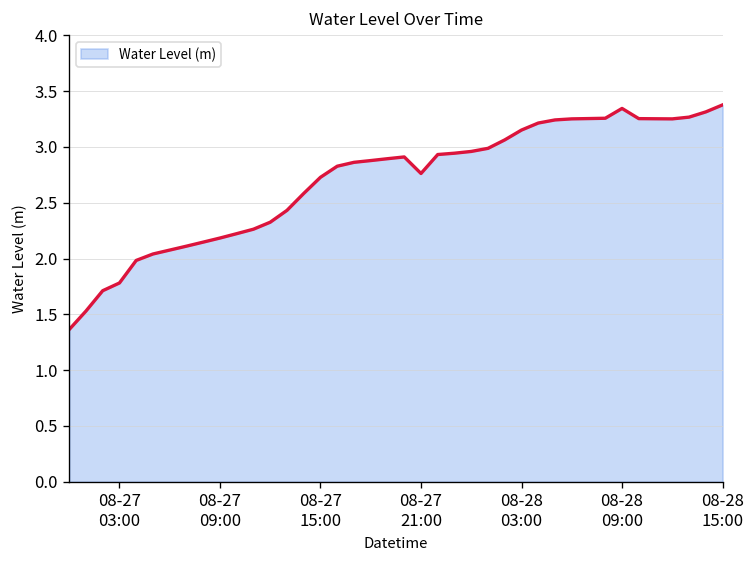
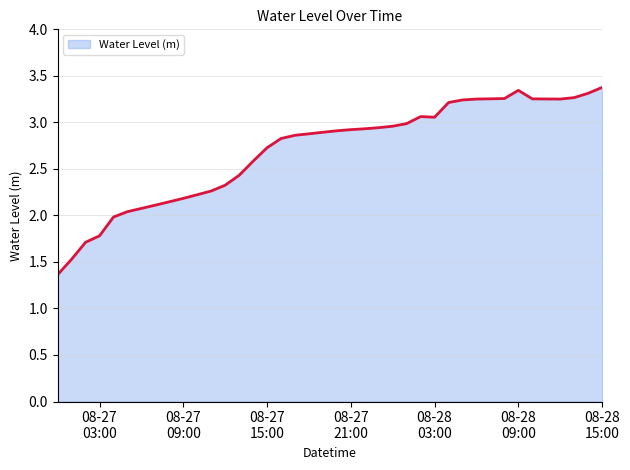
08-27 21:00: 2.8 -> 2.9
08-28 03:00: 3.2 -> 3.1
